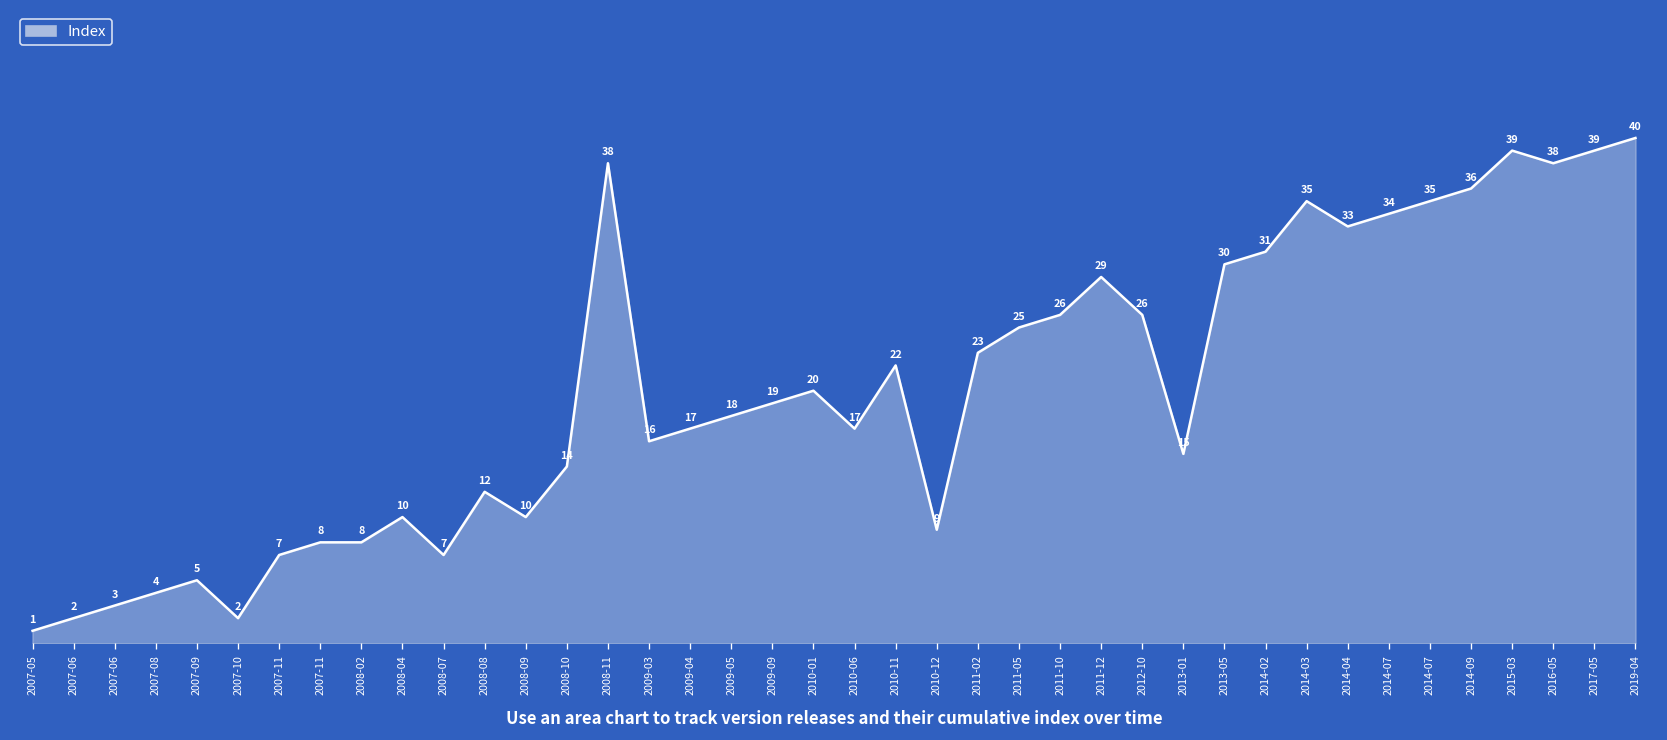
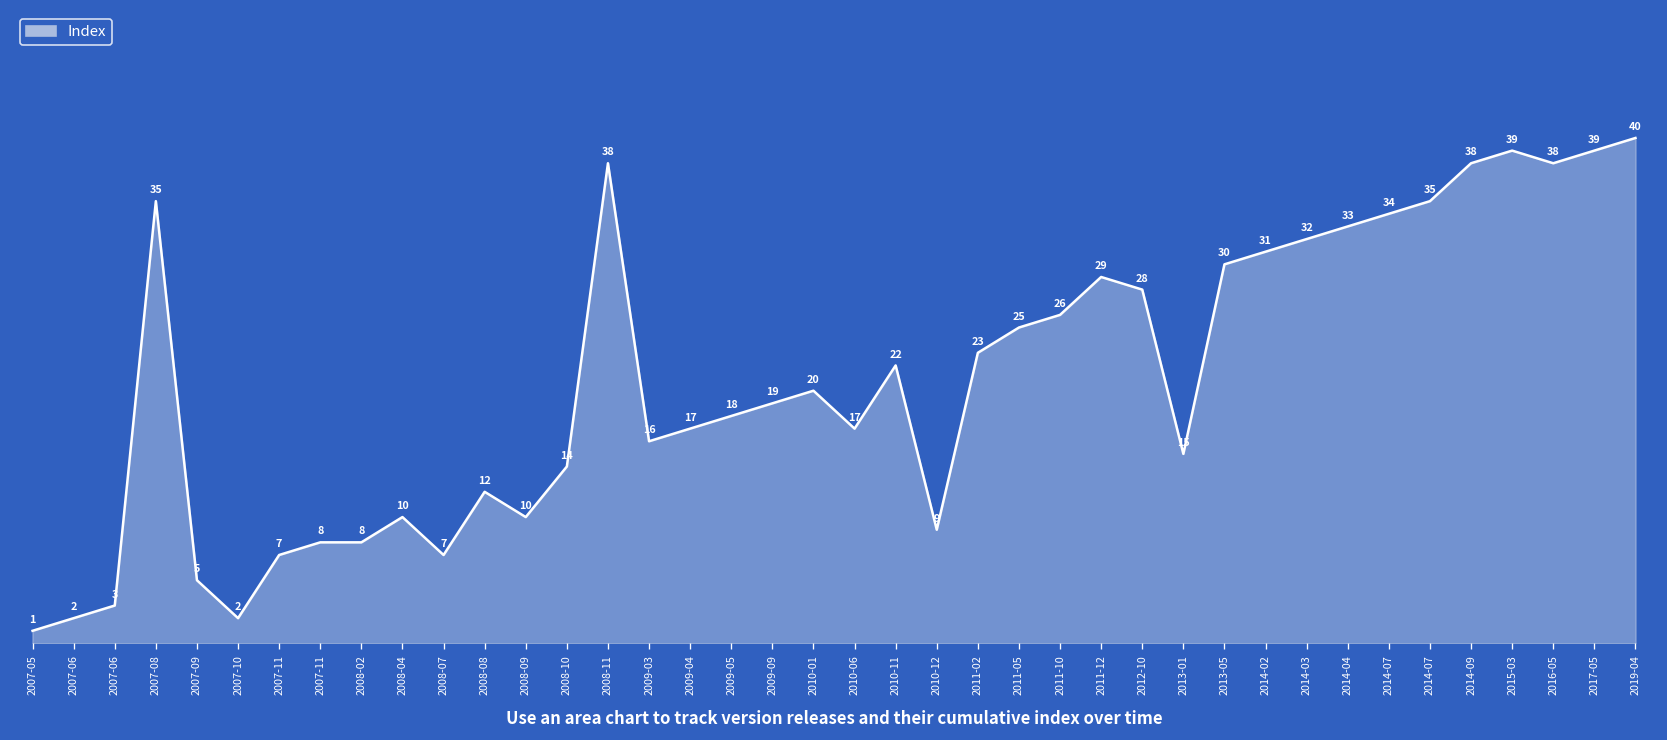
2007-08: 4 -> 35
2012-10: 26 -> 28
2014-03: 35 -> 32
2014-09: 36 -> 38
